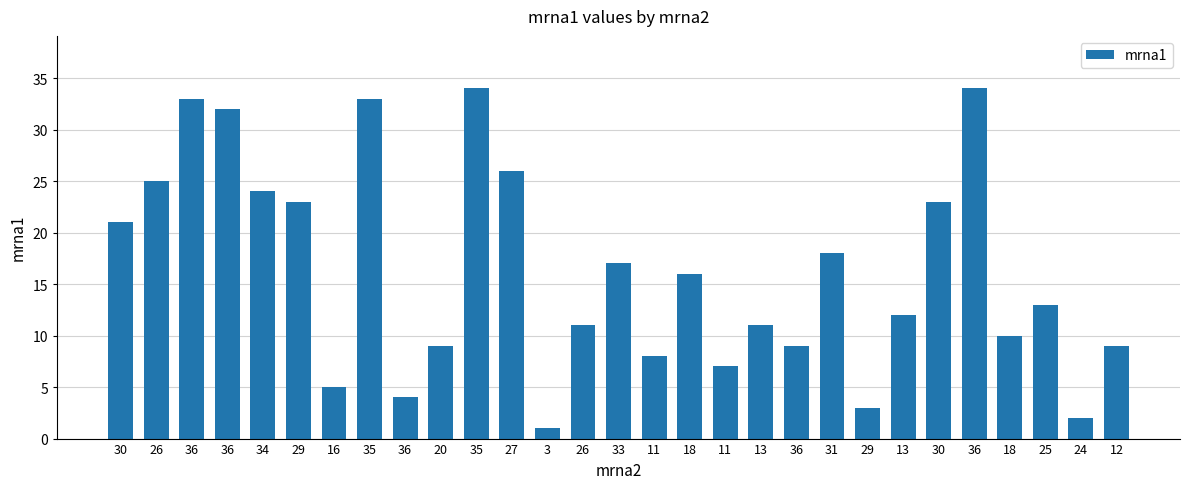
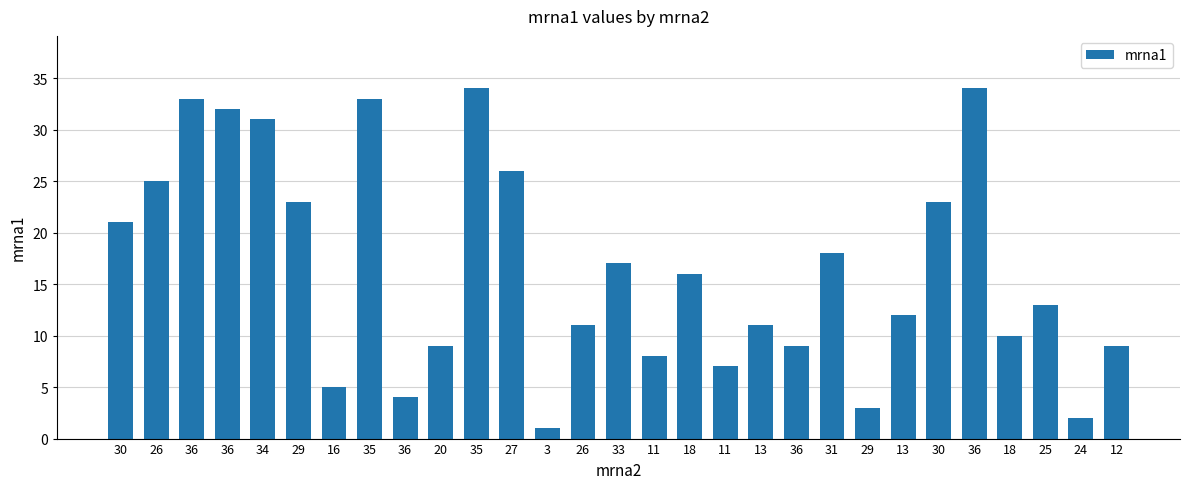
34: 24 -> 31
